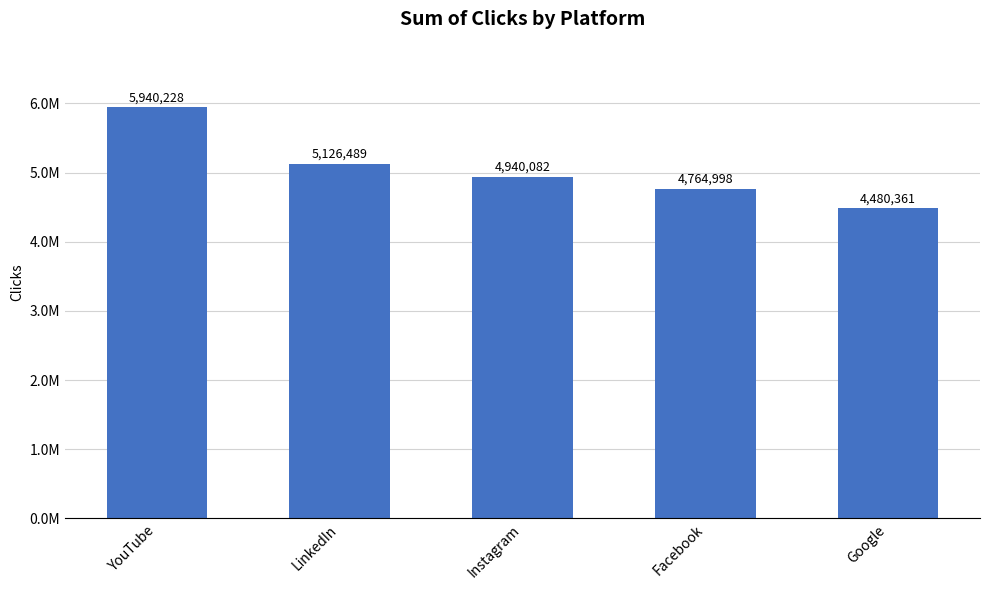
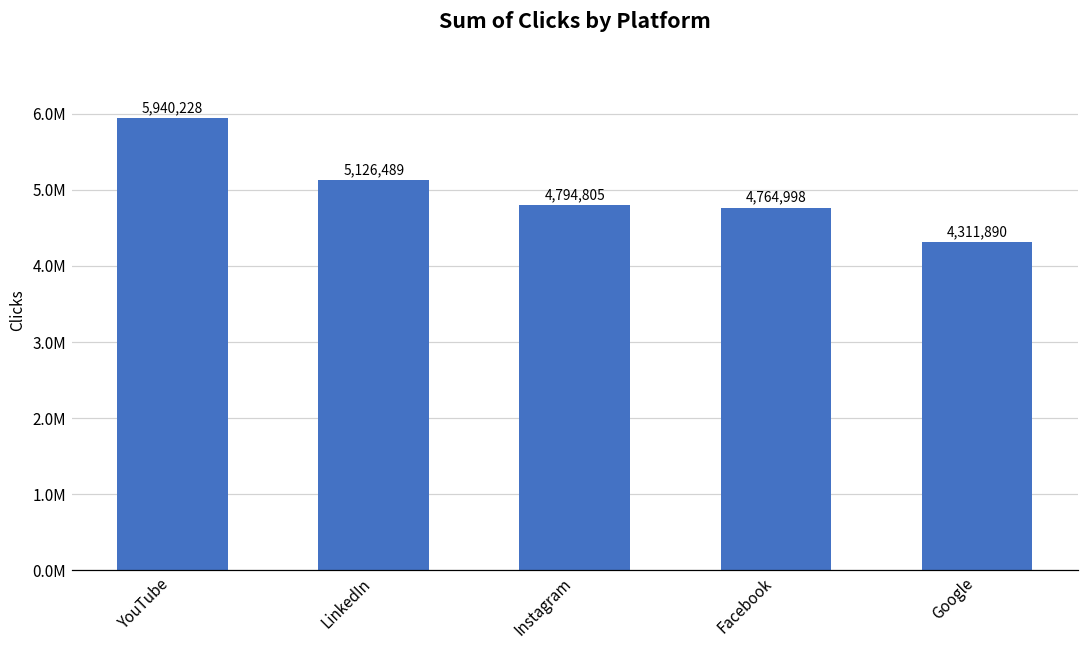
Instagram: 4,940,082 -> 4,794,805
Google: 4,480,361 -> 4,311,890
